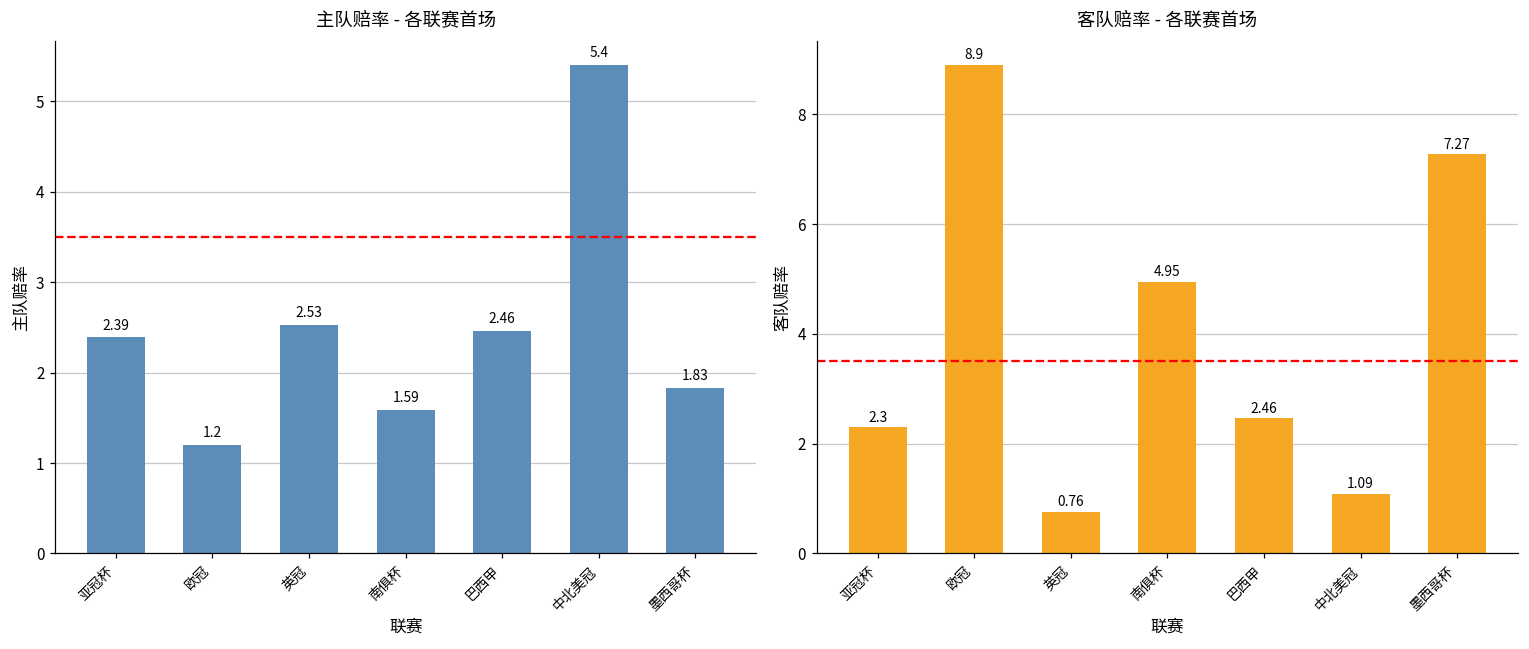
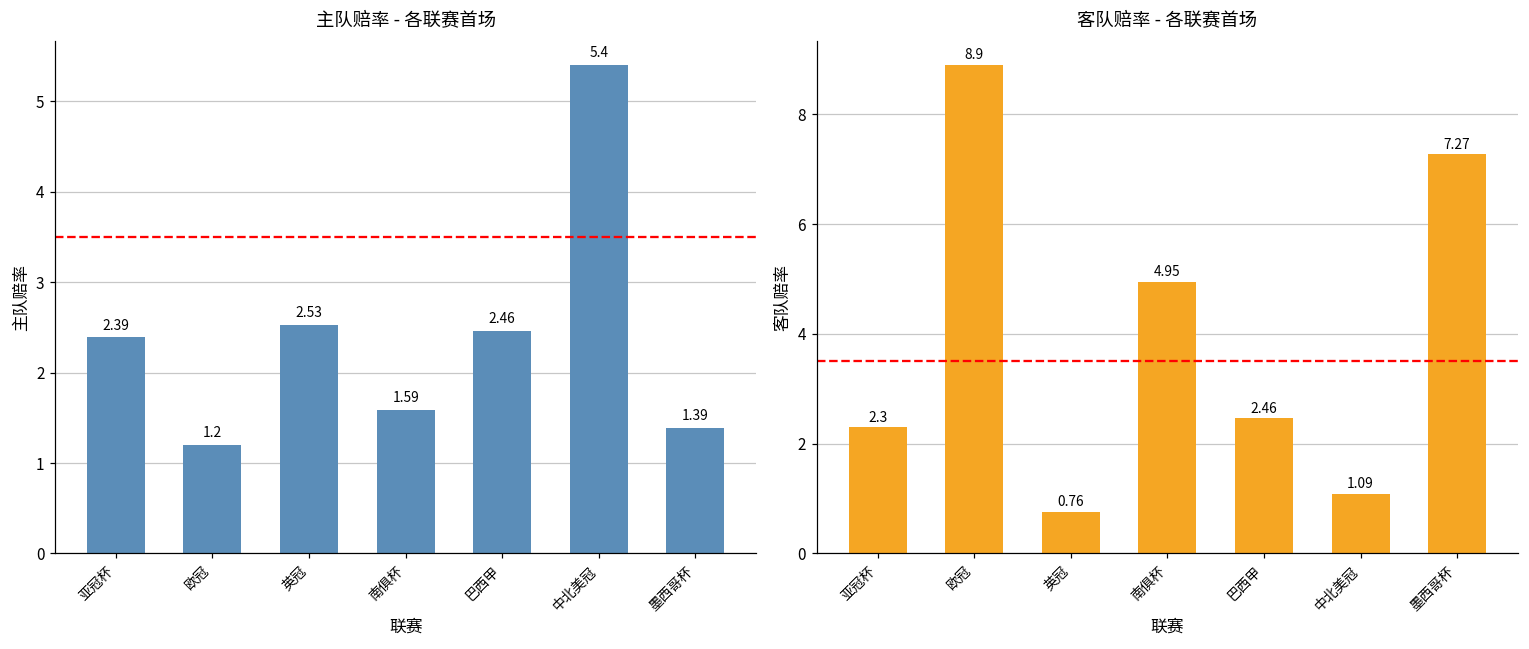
主队赔率 - 各联赛首场, 墨西哥杯: 1.83 -> 1.39
